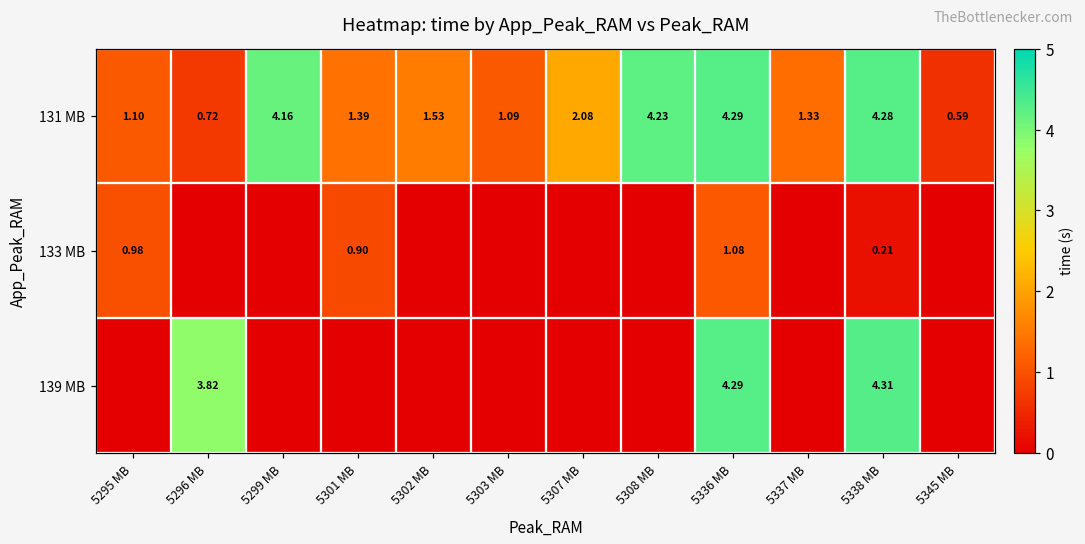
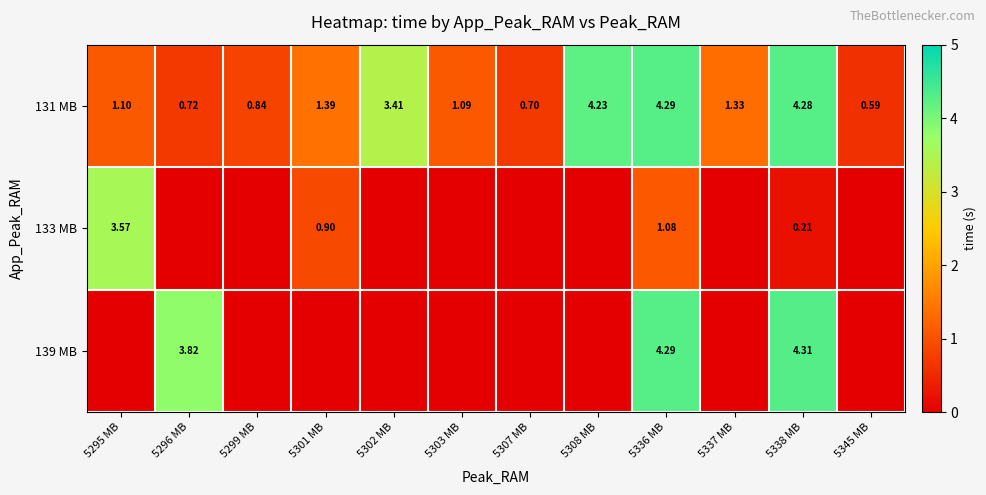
131 MB, 5299 MB: 4.16 -> 0.84
131 MB, 5302 MB: 1.53 -> 3.41
131 MB, 5307 MB: 2.08 -> 0.70
133 MB, 5295 MB: 0.98 -> 3.57
